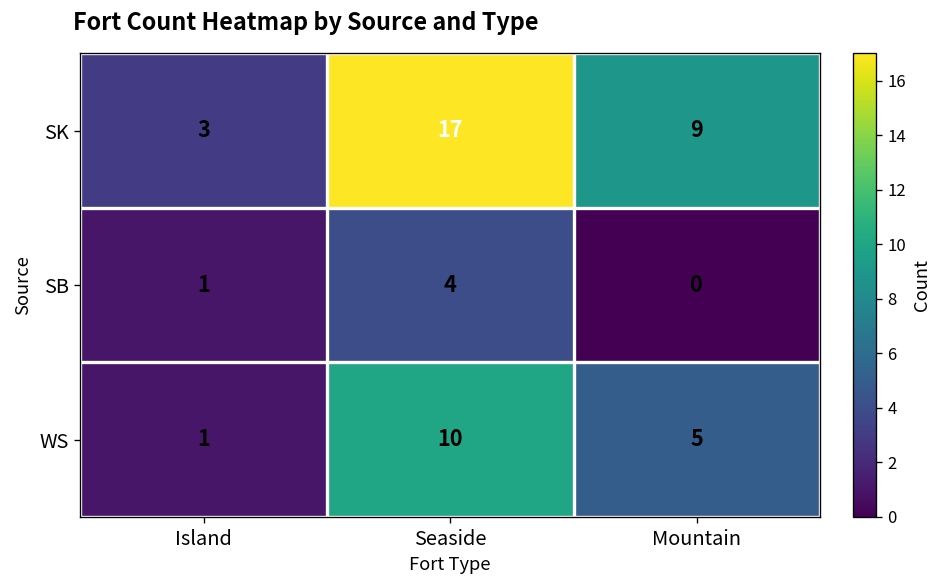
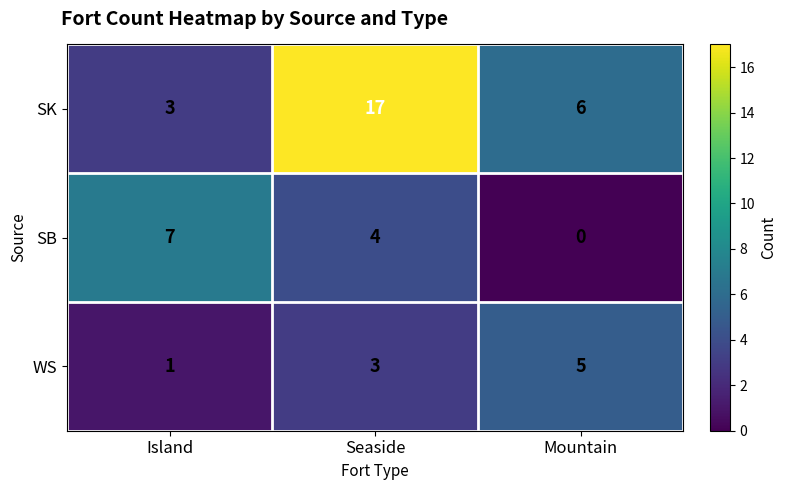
SK, Mountain: 9 -> 6
SB, Island: 1 -> 7
WS, Seaside: 10 -> 3
